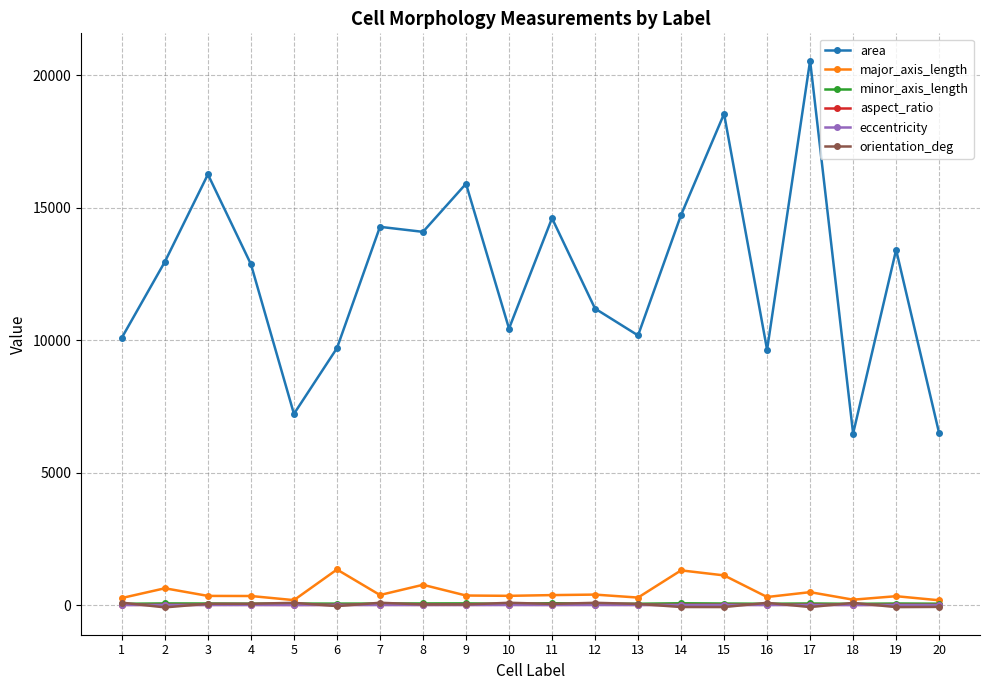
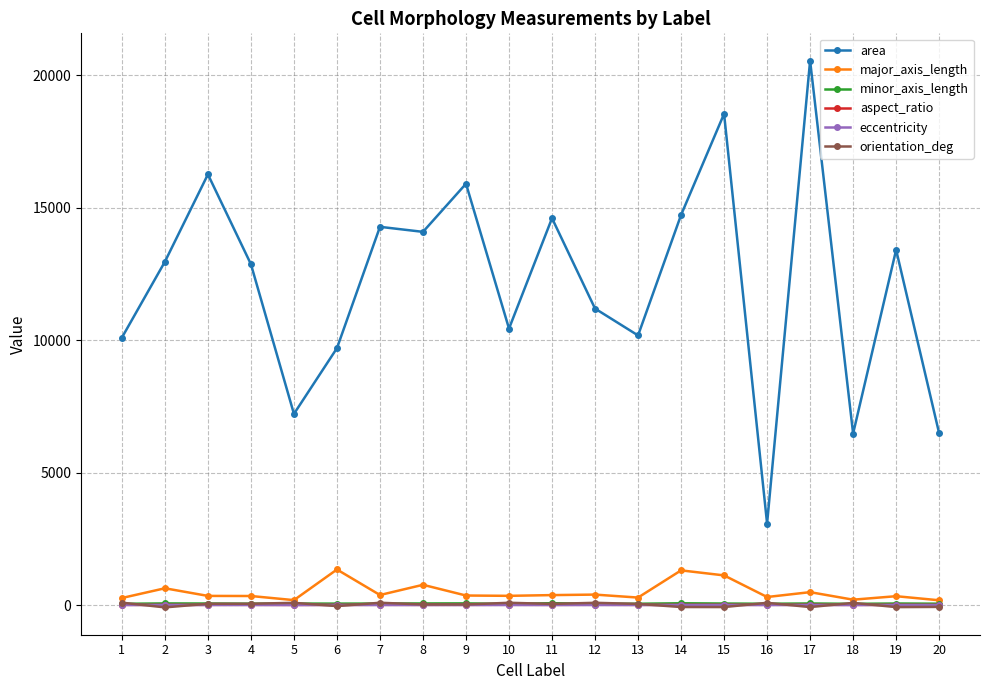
area, 16: 9600 -> 3100
